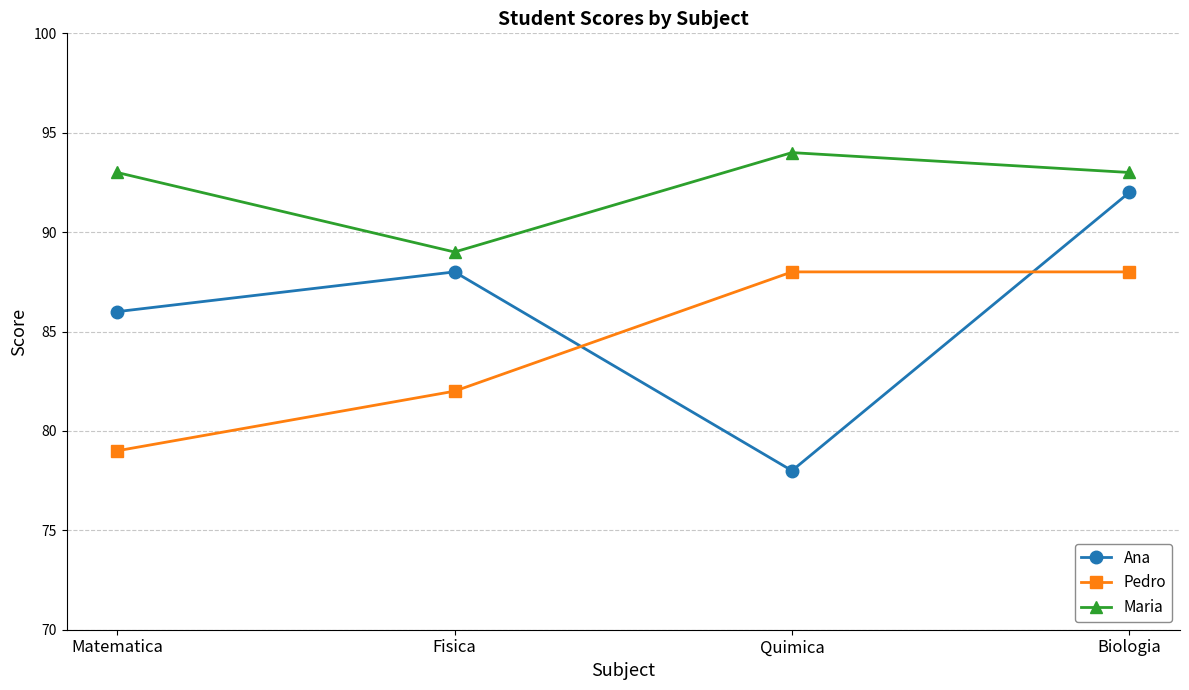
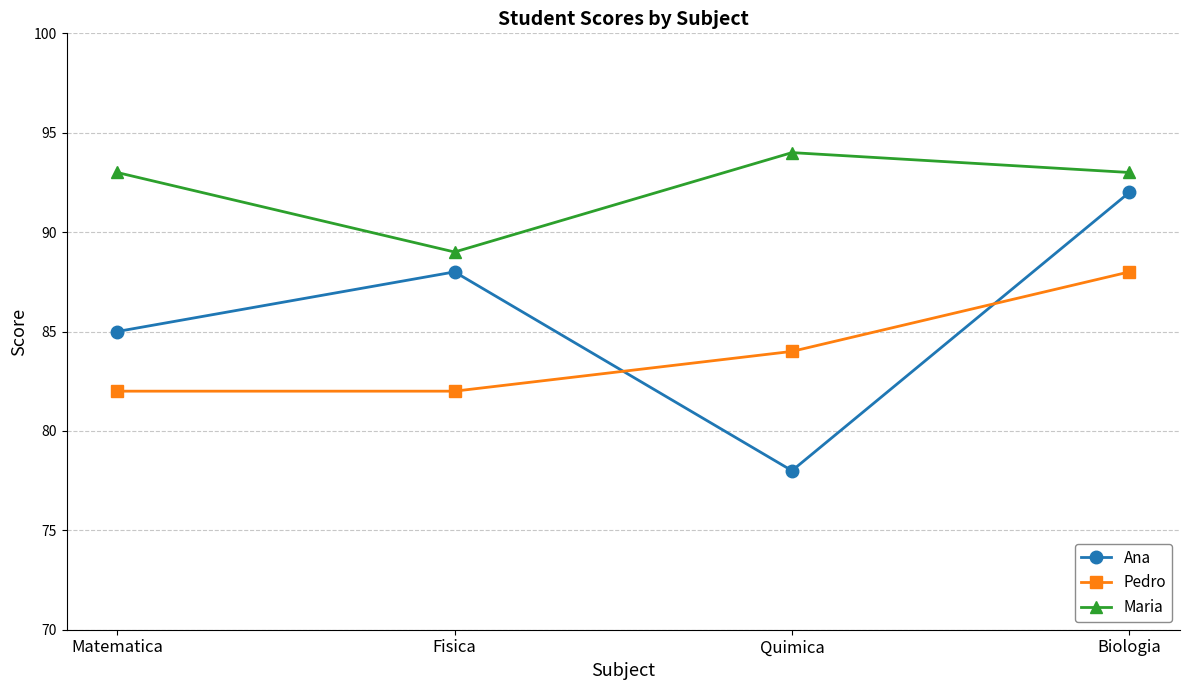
Ana, Matematica: 86 -> 85
Pedro, Matematica: 79 -> 82
Pedro, Quimica: 88 -> 84
